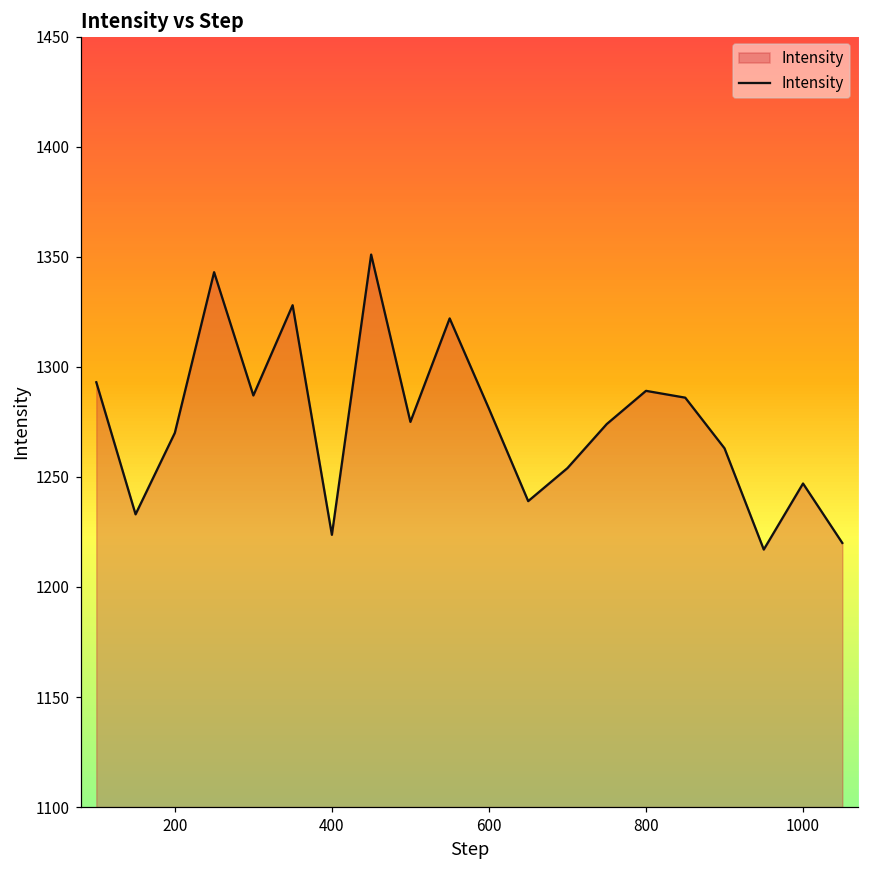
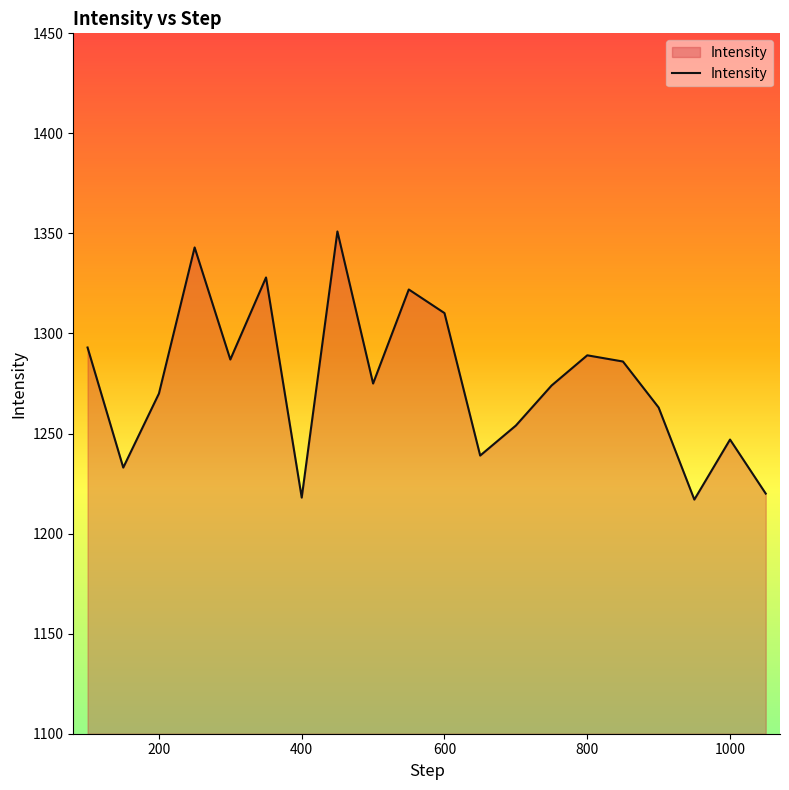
400: 1224 -> 1218
600: 1281 -> 1310
